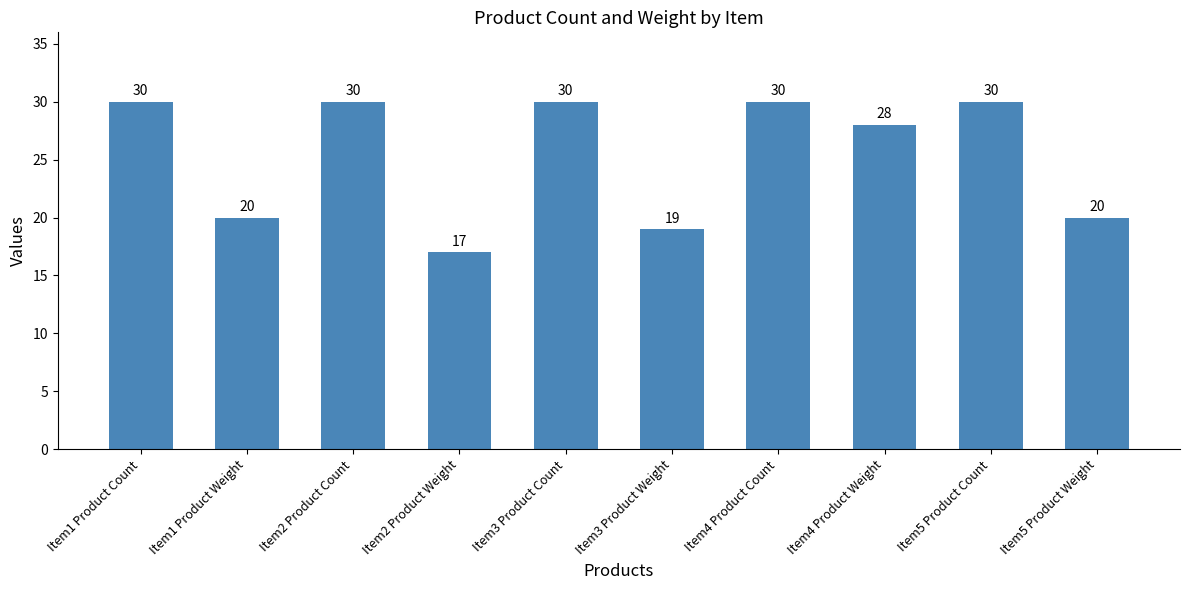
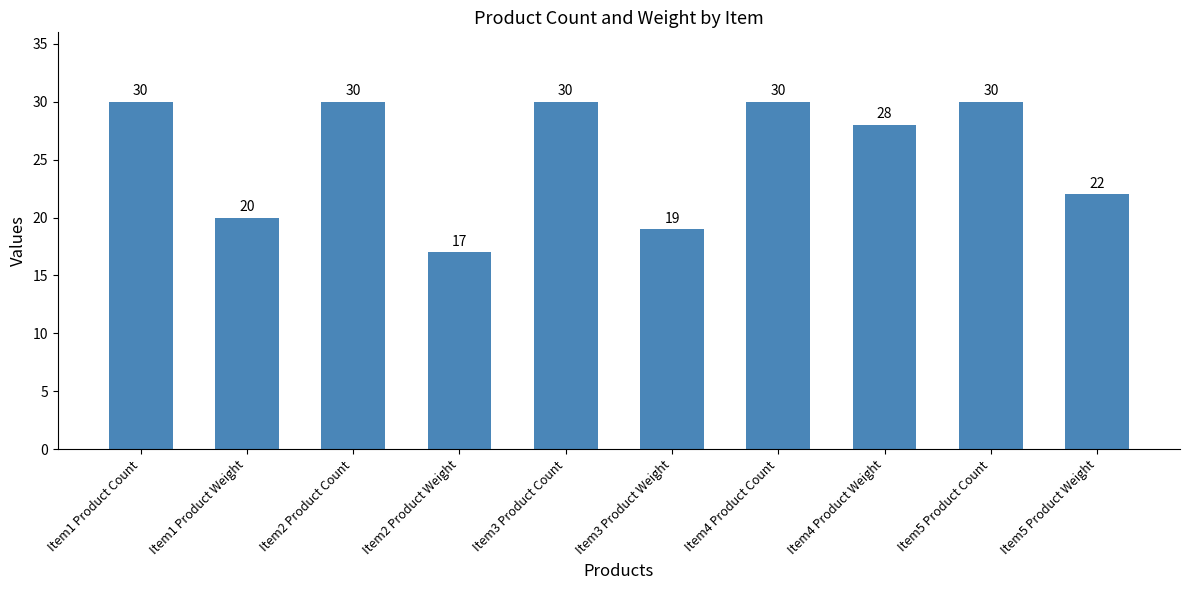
Item5 Product Weight: 20 -> 22
